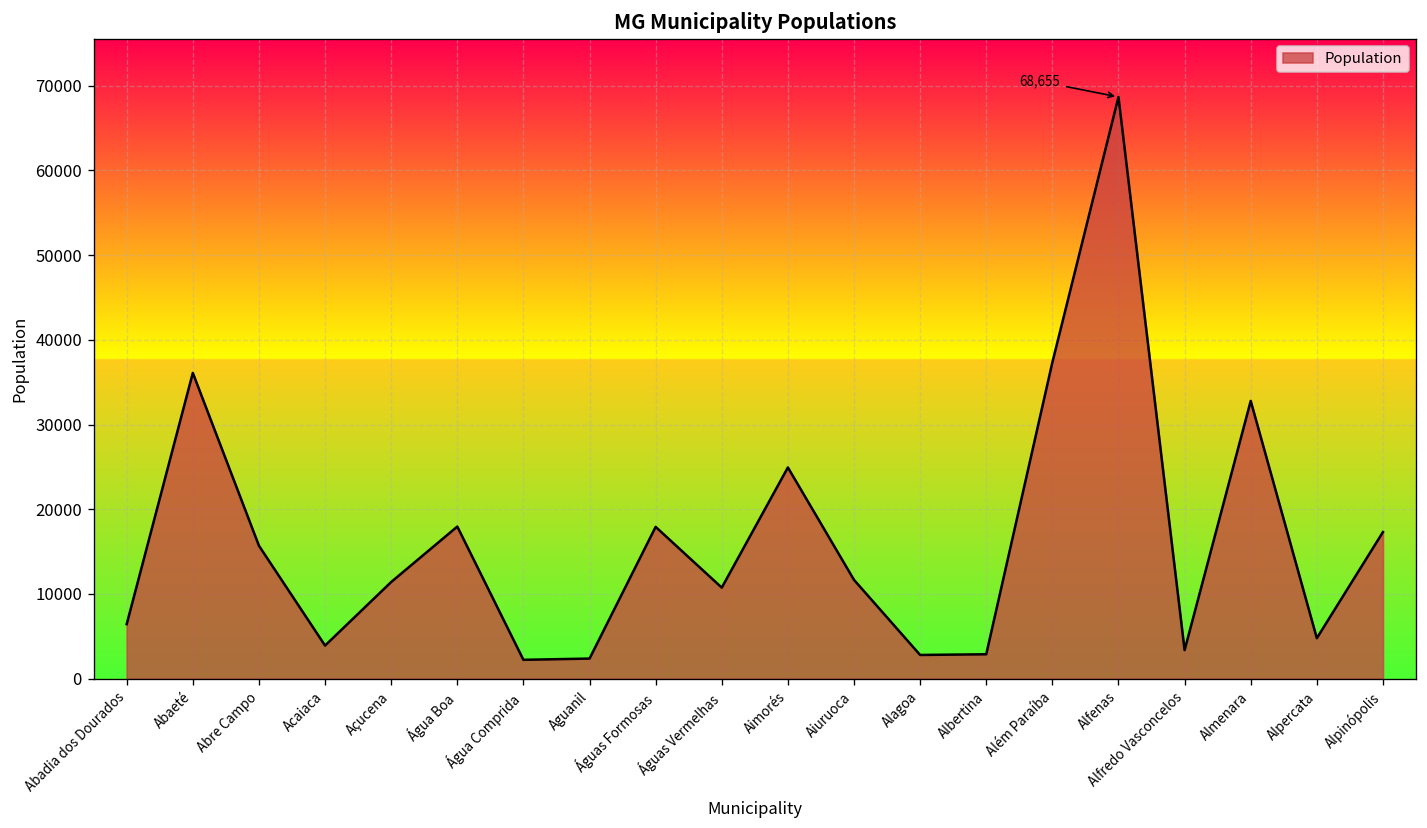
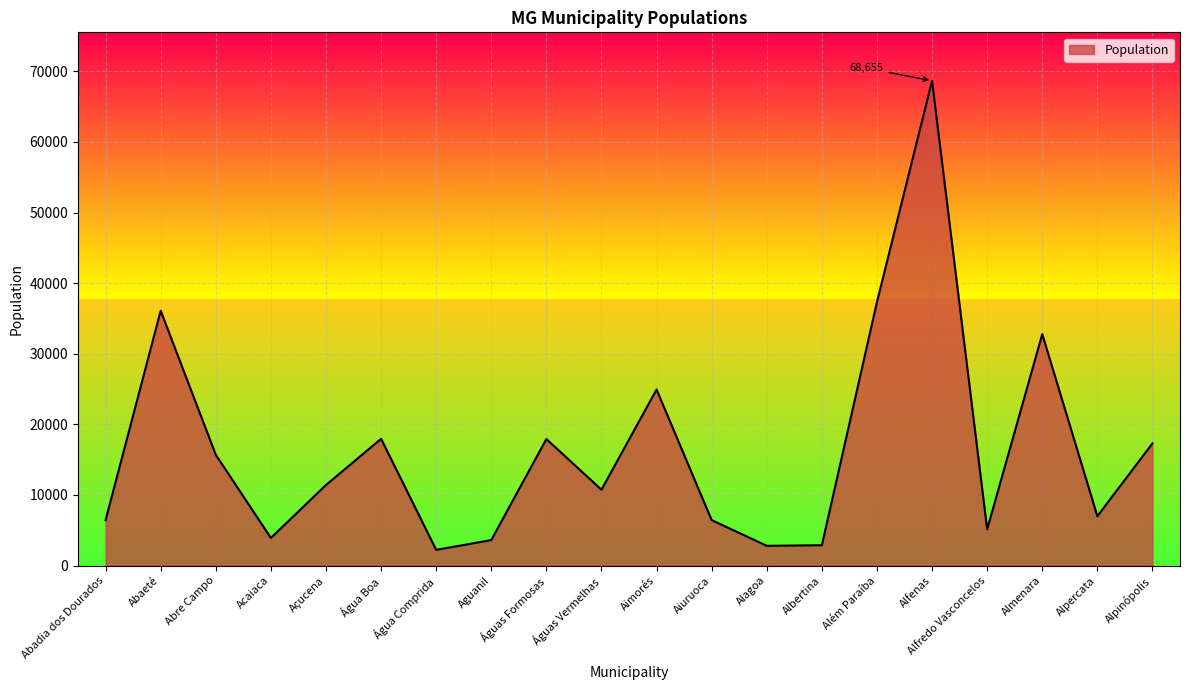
Aguanil: 2000 -> 4000
Aiuruoca: 12000 -> 6000
Alfredo Vasconcelos: 3000 -> 5000
Alpercata: 5000 -> 7000
